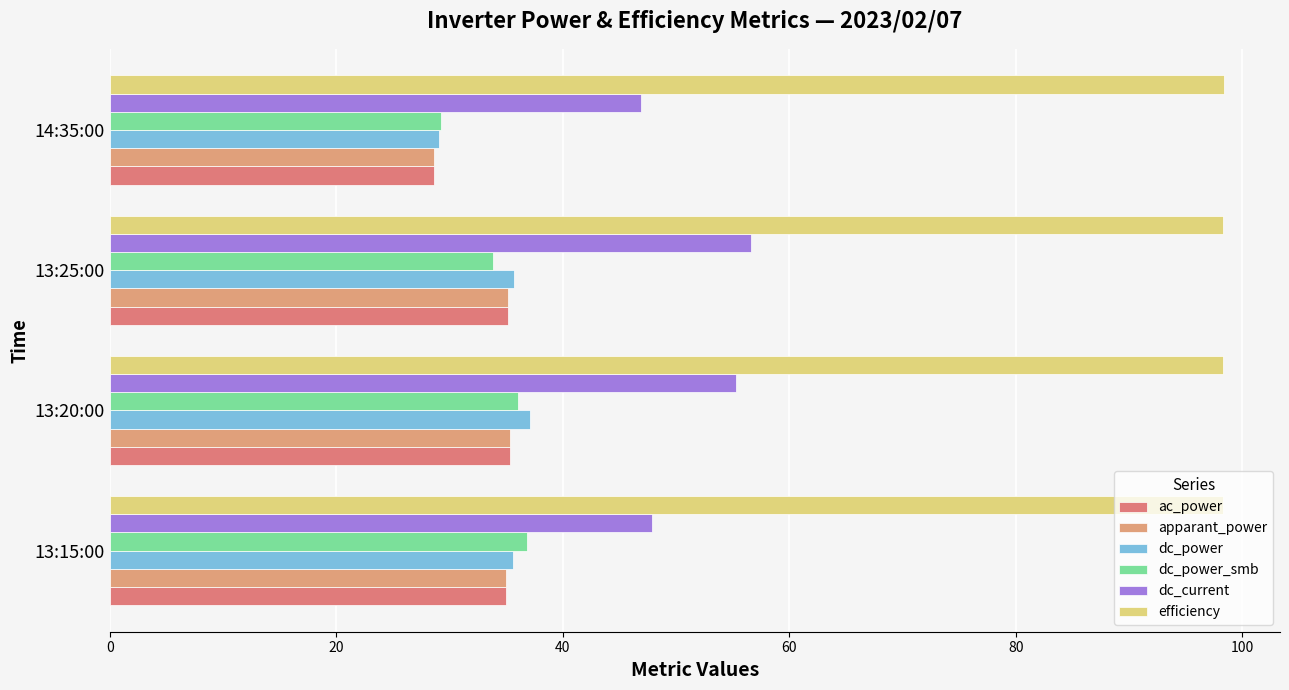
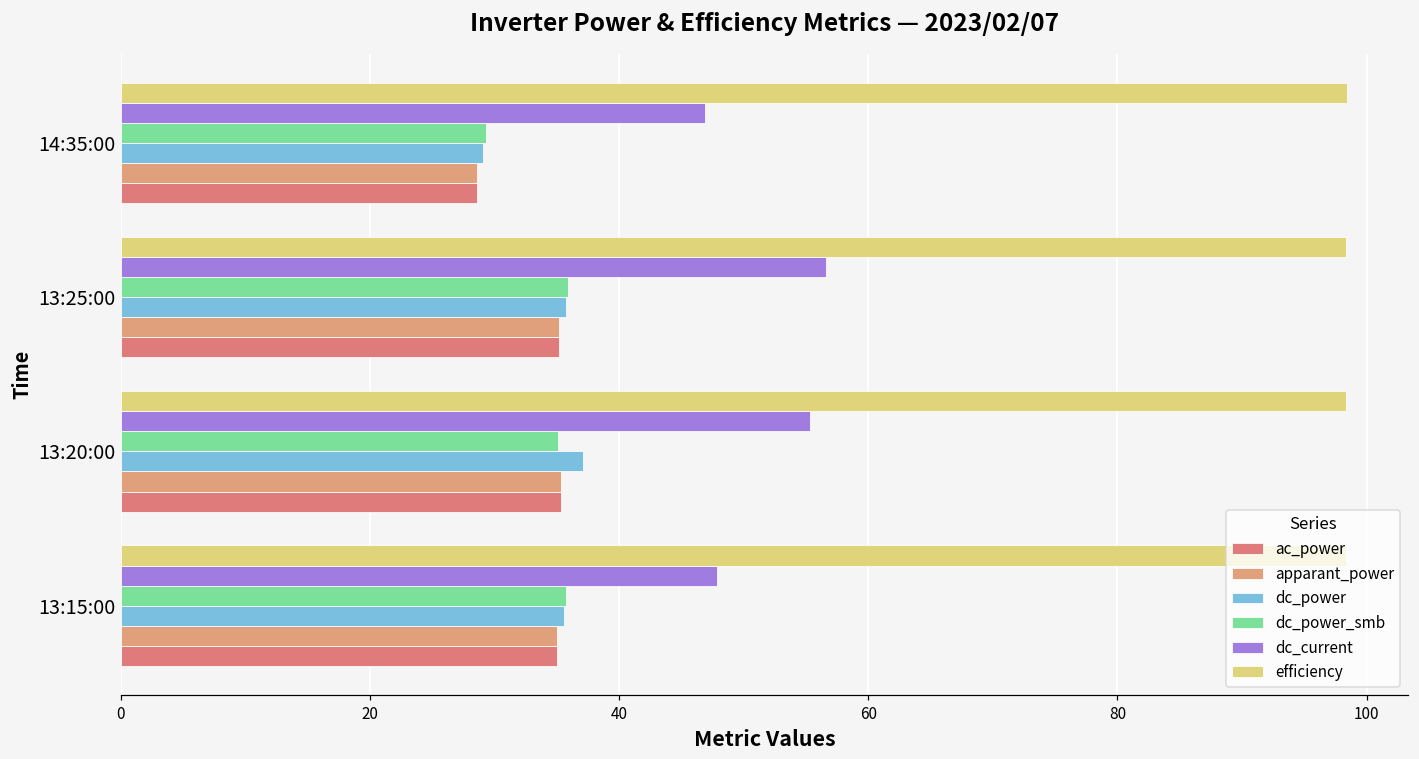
dc_power_smb, 13:25:00: 33.9 -> 35.9
dc_power_smb, 13:20:00: 36.1 -> 35.1
dc_power_smb, 13:15:00: 36.9 -> 35.8
